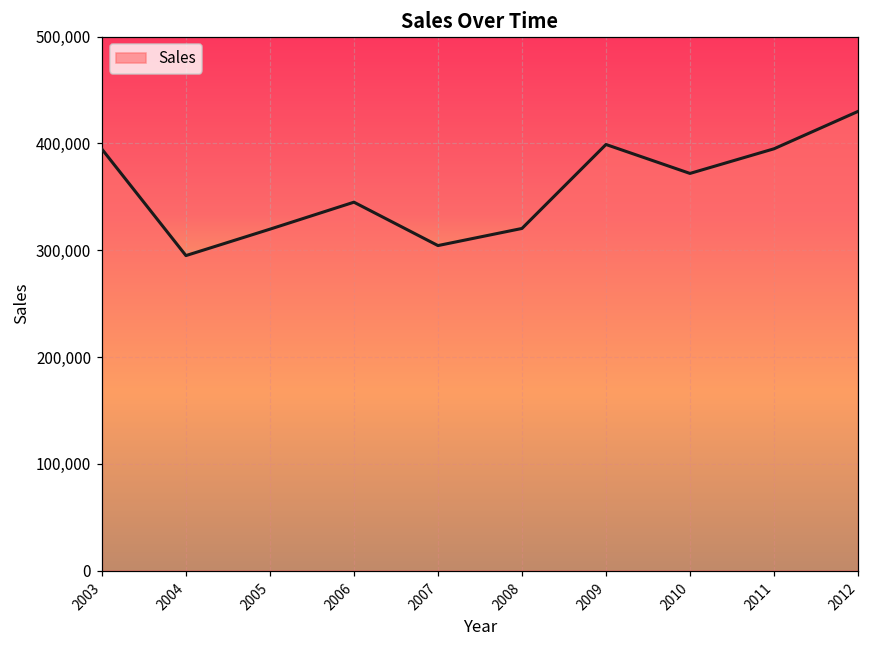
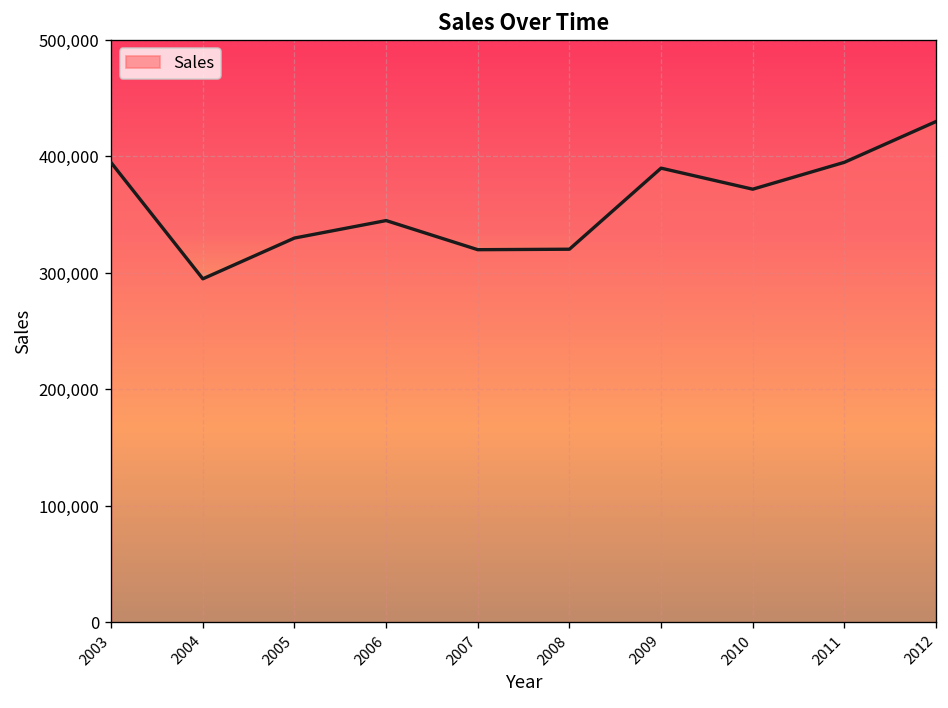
2005: 320,000 -> 330,000
2007: 300,000 -> 320,000
2009: 400,000 -> 390,000
